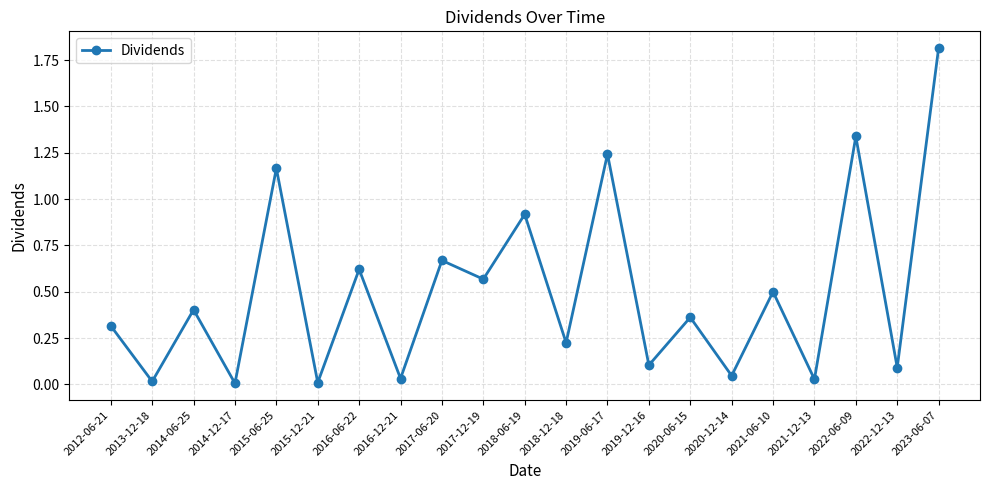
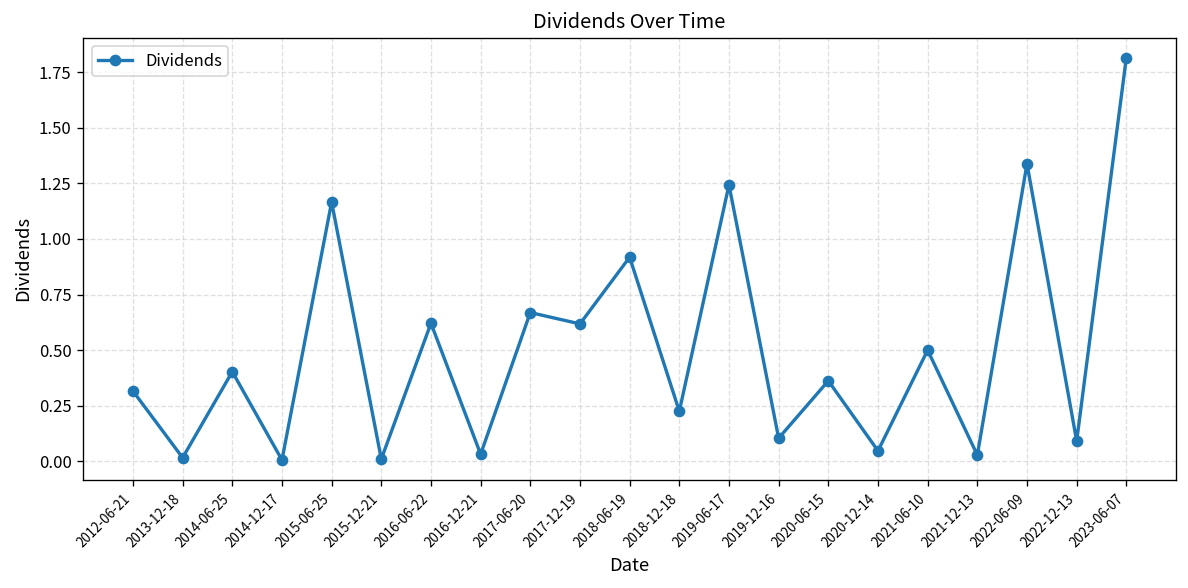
2017-12-19: 0.57 -> 0.62
